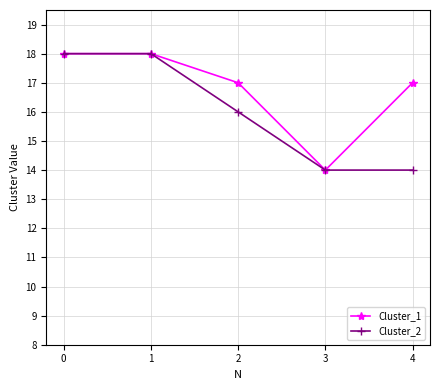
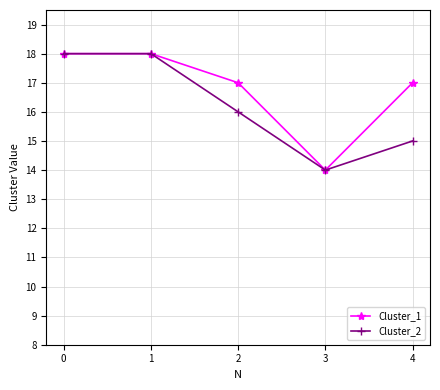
Cluster_2, 4: 14 -> 15
